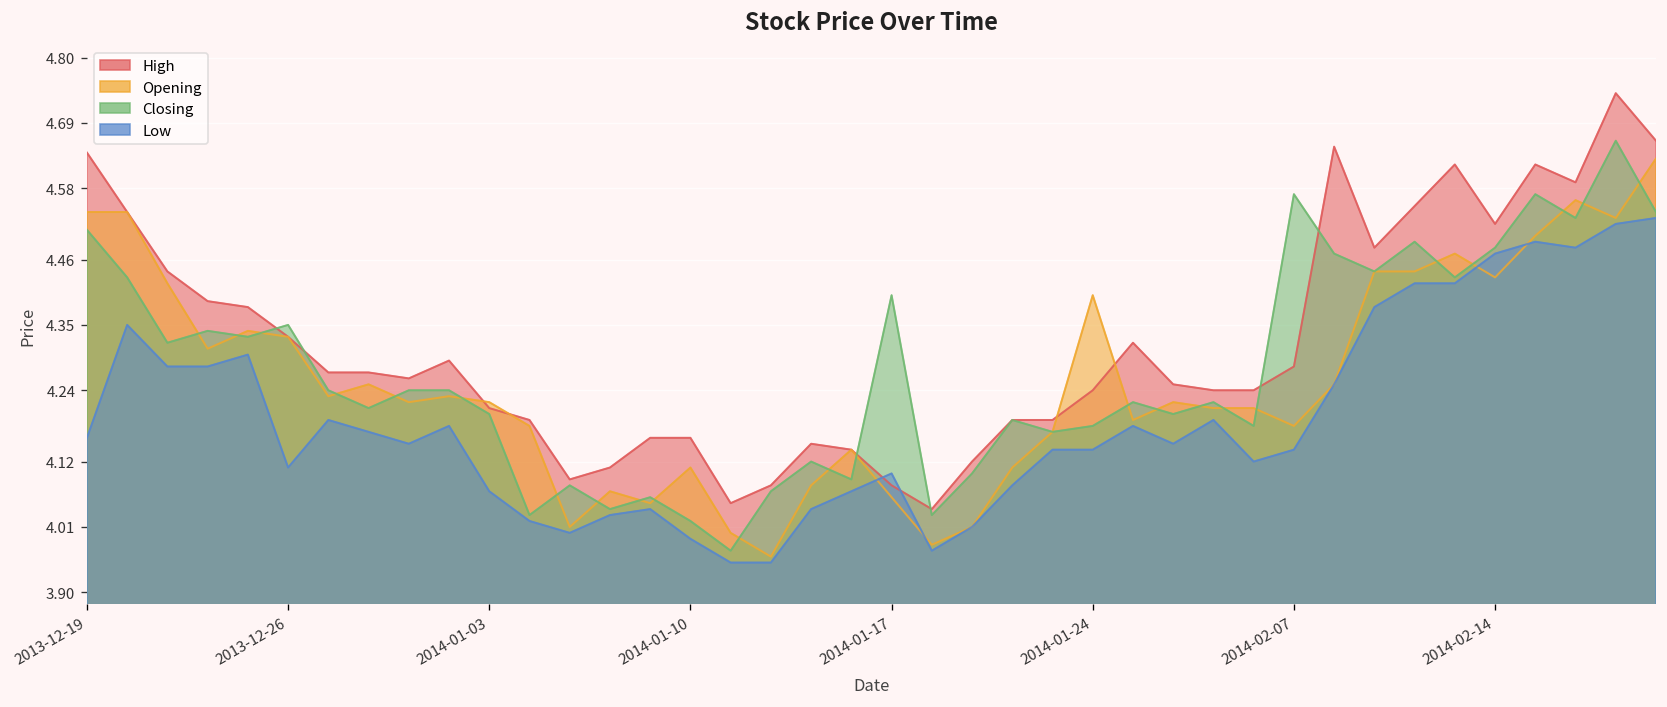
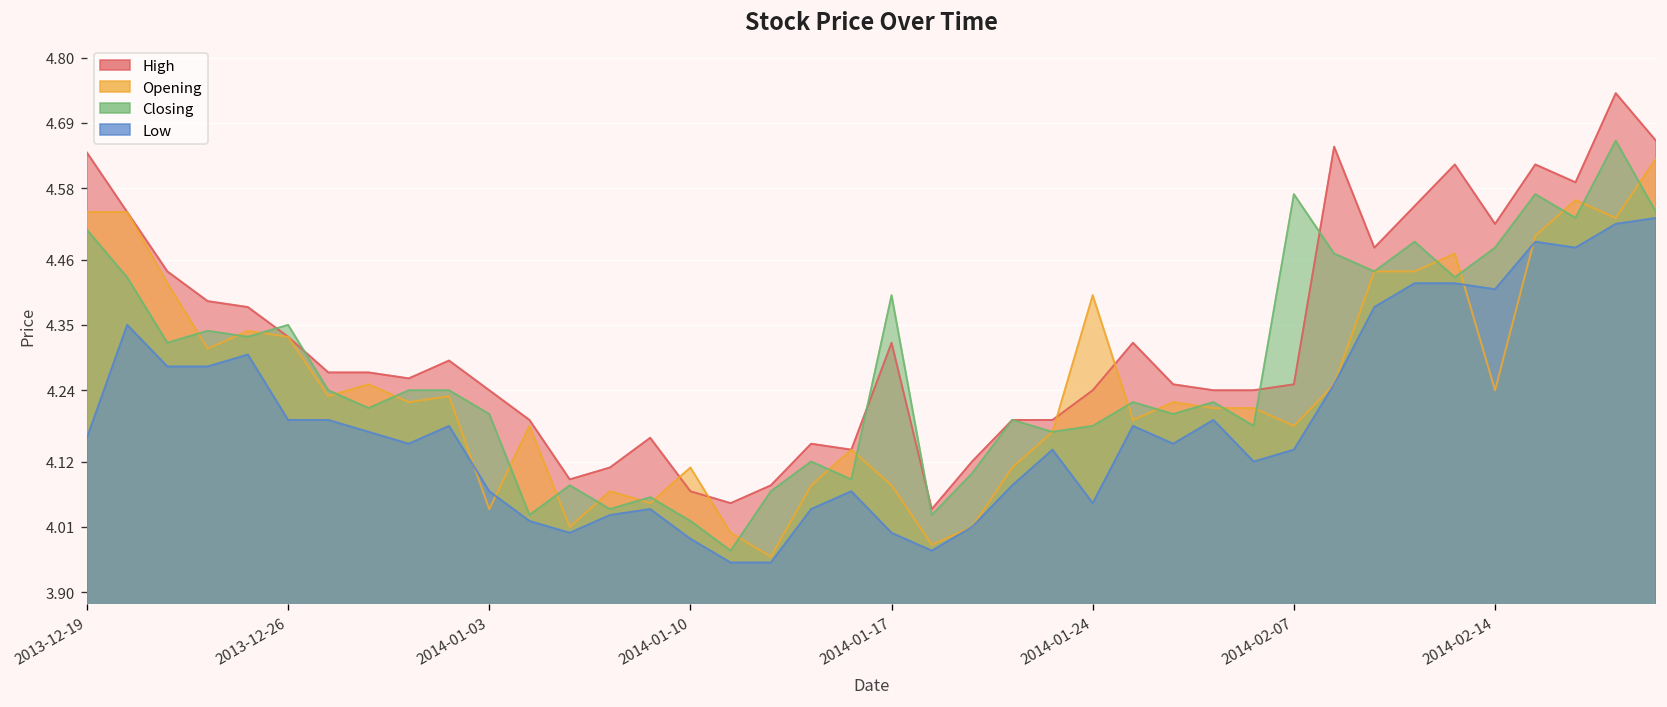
Low, 2013-12-26: 4.11 -> 4.19
High, 2014-01-03: 4.21 -> 4.24
Opening, 2014-01-03: 4.22 -> 4.04
High, 2014-01-10: 4.16 -> 4.07
High, 2014-01-17: 4.08 -> 4.32
Opening, 2014-01-17: 4.06 -> 4.08
Low, 2014-01-17: 4.1 -> 4.0
Low, 2014-01-24: 4.14 -> 4.05
High, 2014-02-07: 4.28 -> 4.25
Opening, 2014-02-14: 4.43 -> 4.24
Low, 2014-02-14: 4.47 -> 4.41
